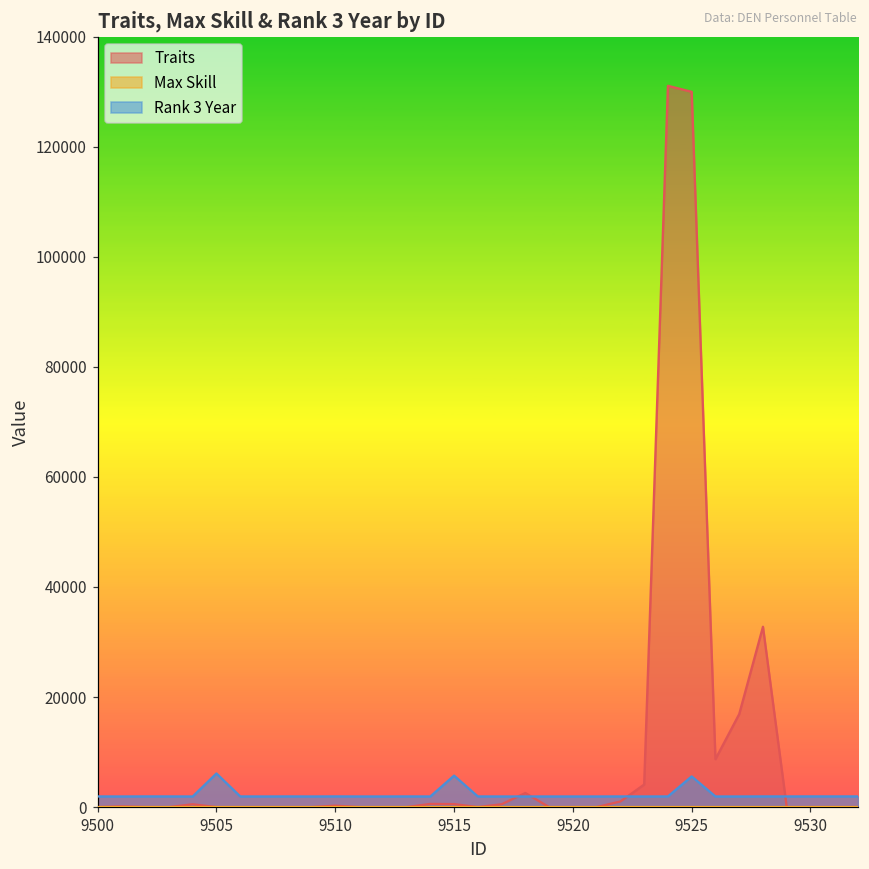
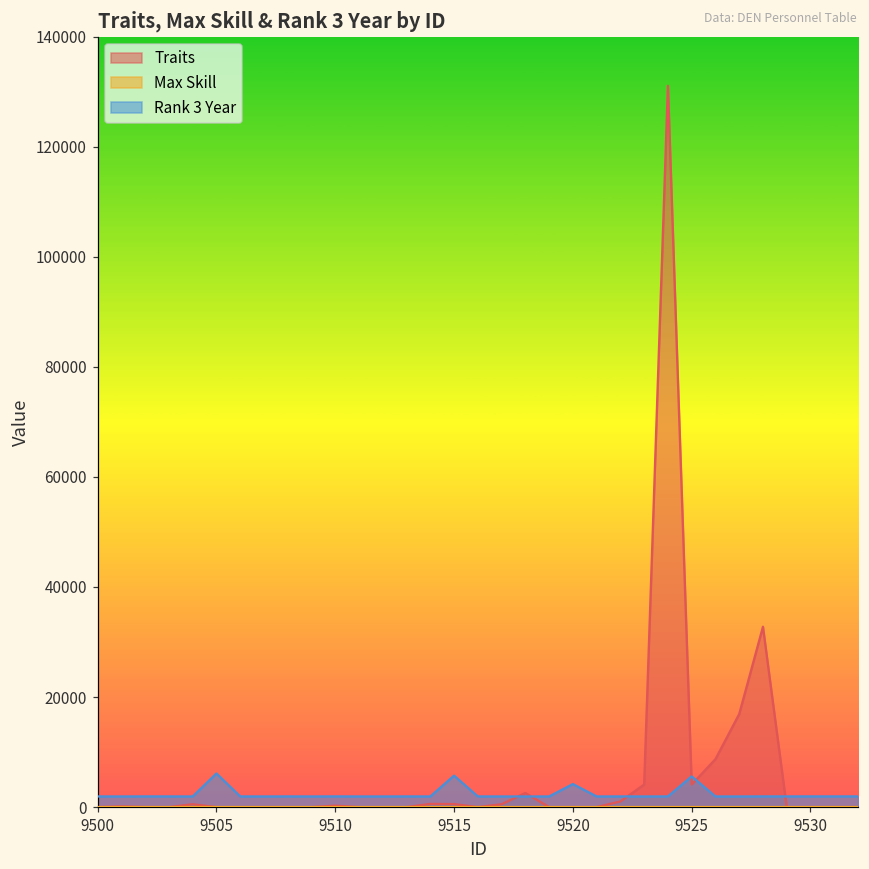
Rank 3 Year, 9520: 2000 -> 4000
Traits, 9525: 130000 -> 4000
